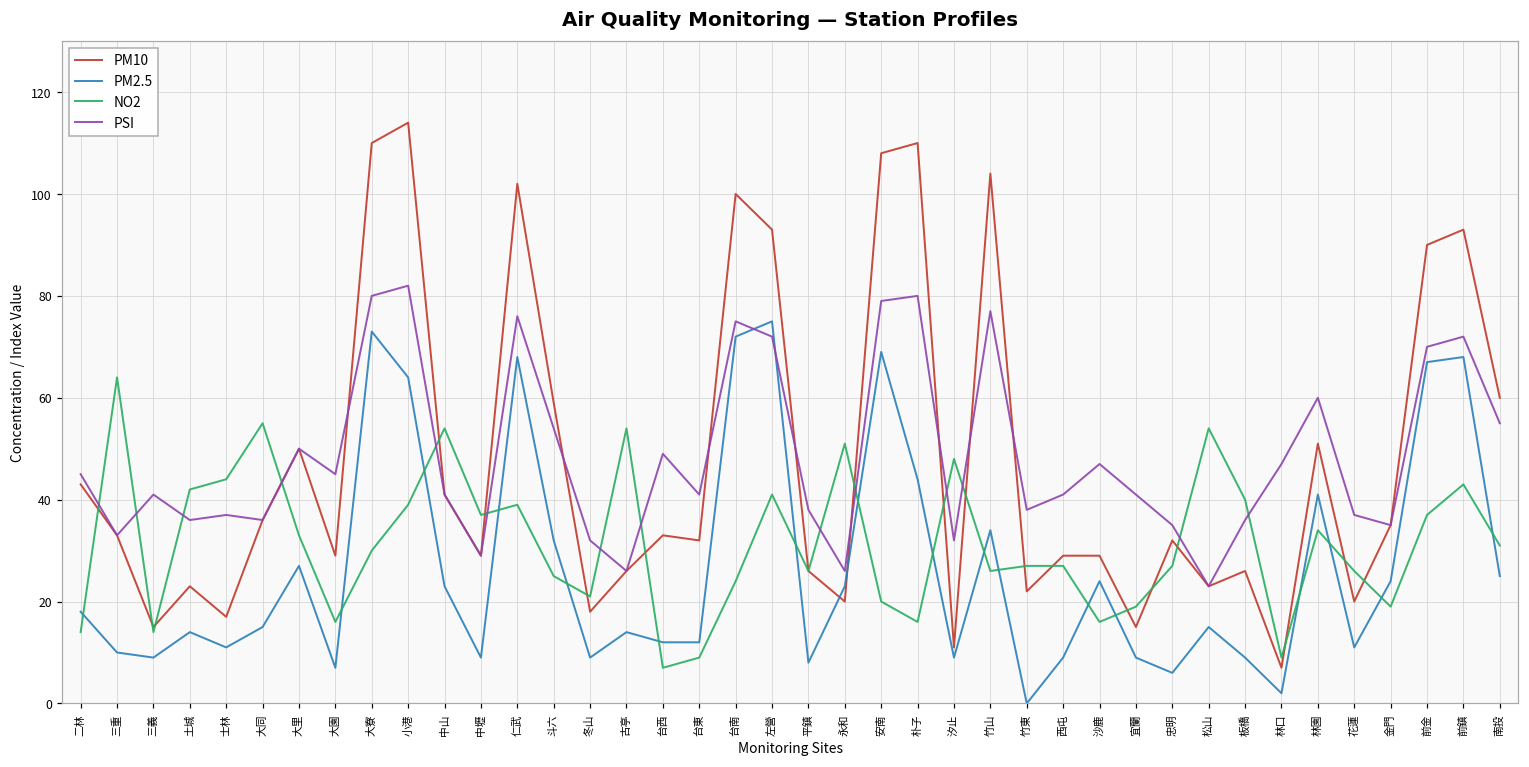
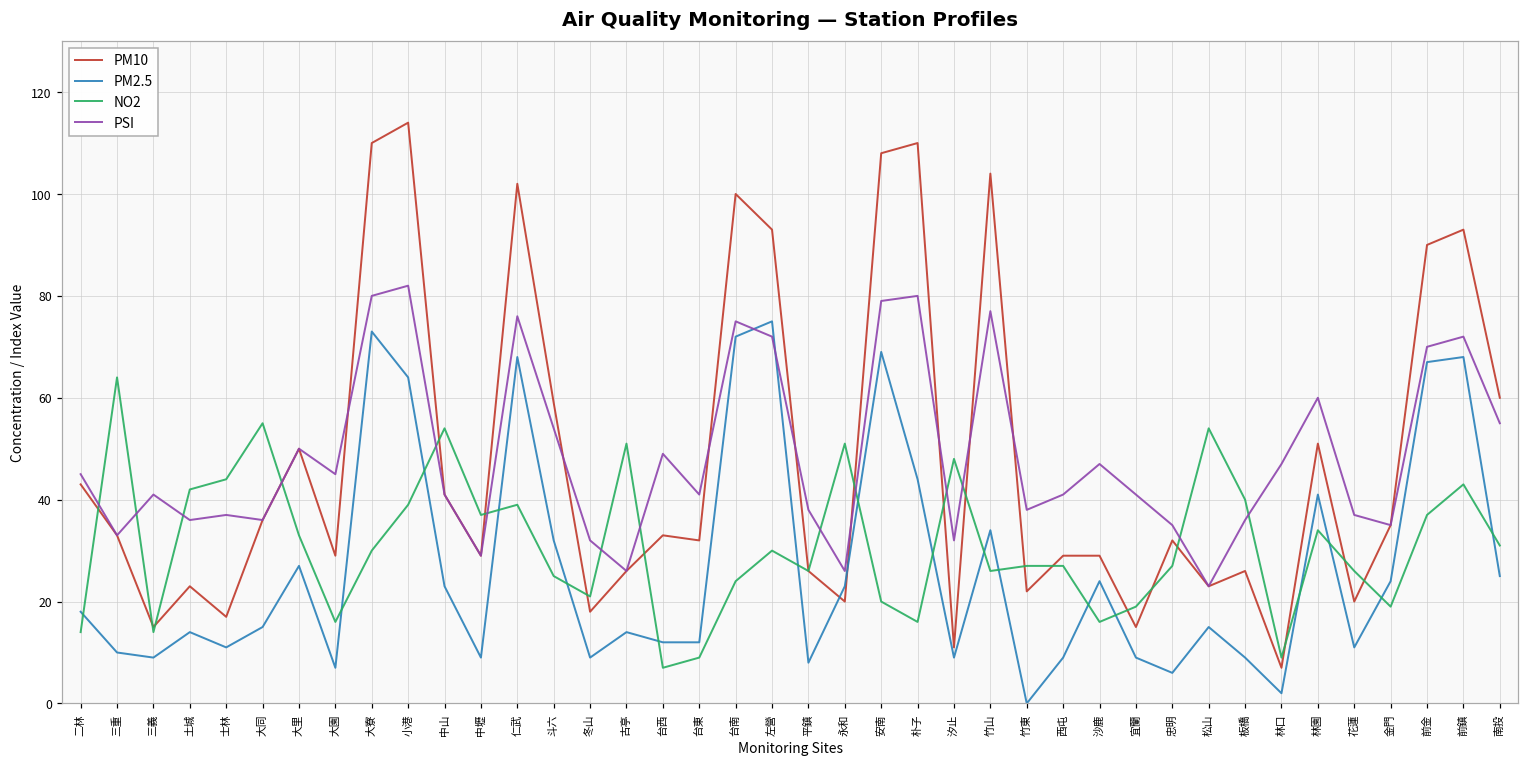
NO2, 古亭: 54 -> 51
NO2, 左營: 41 -> 30
